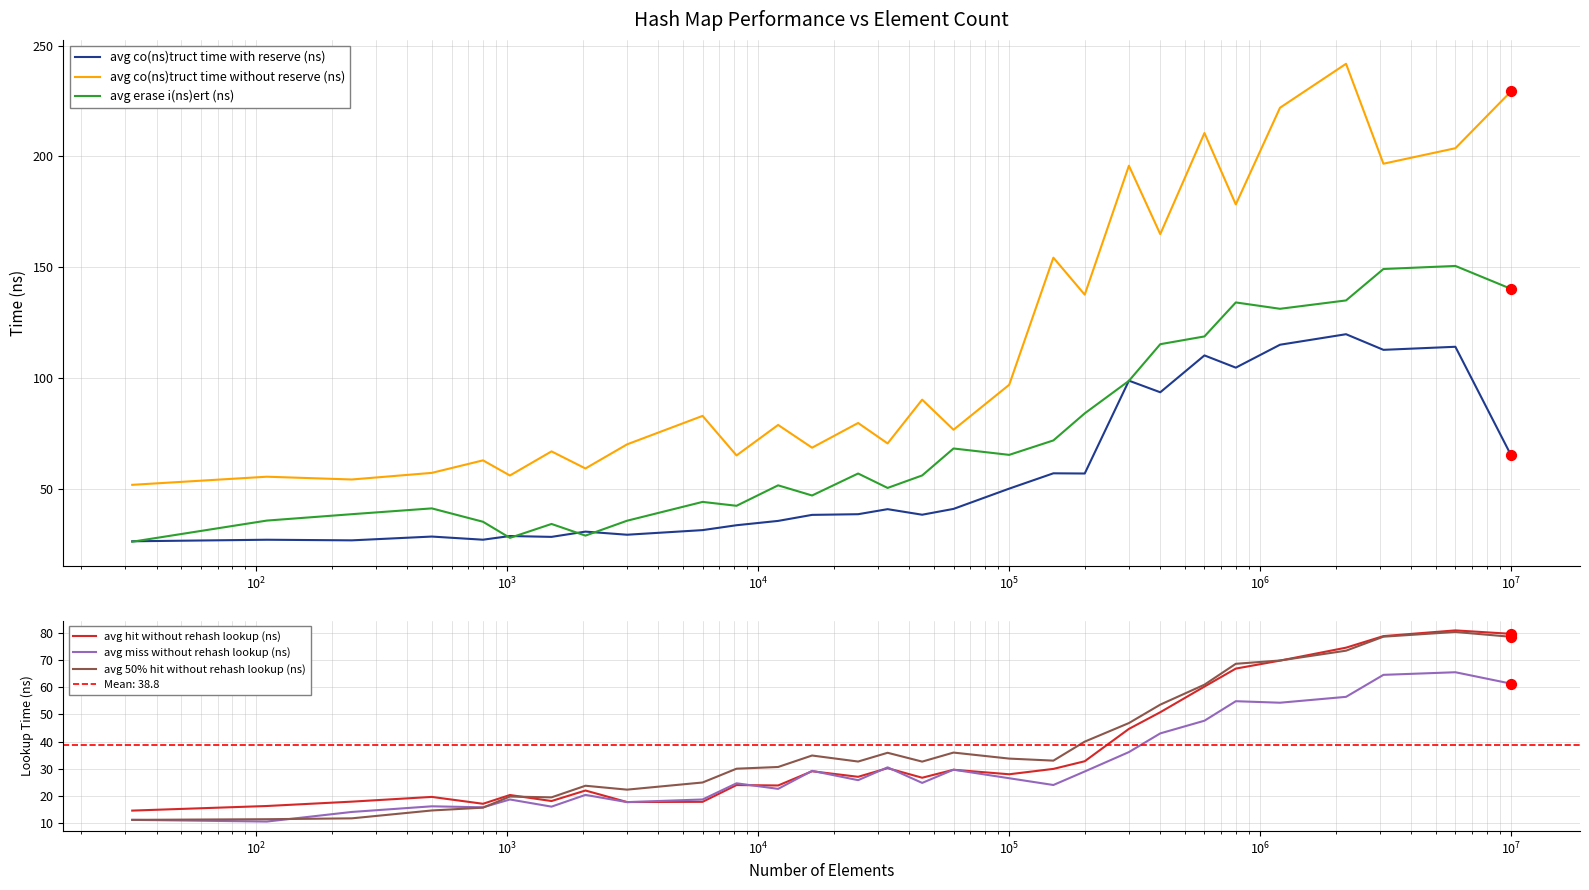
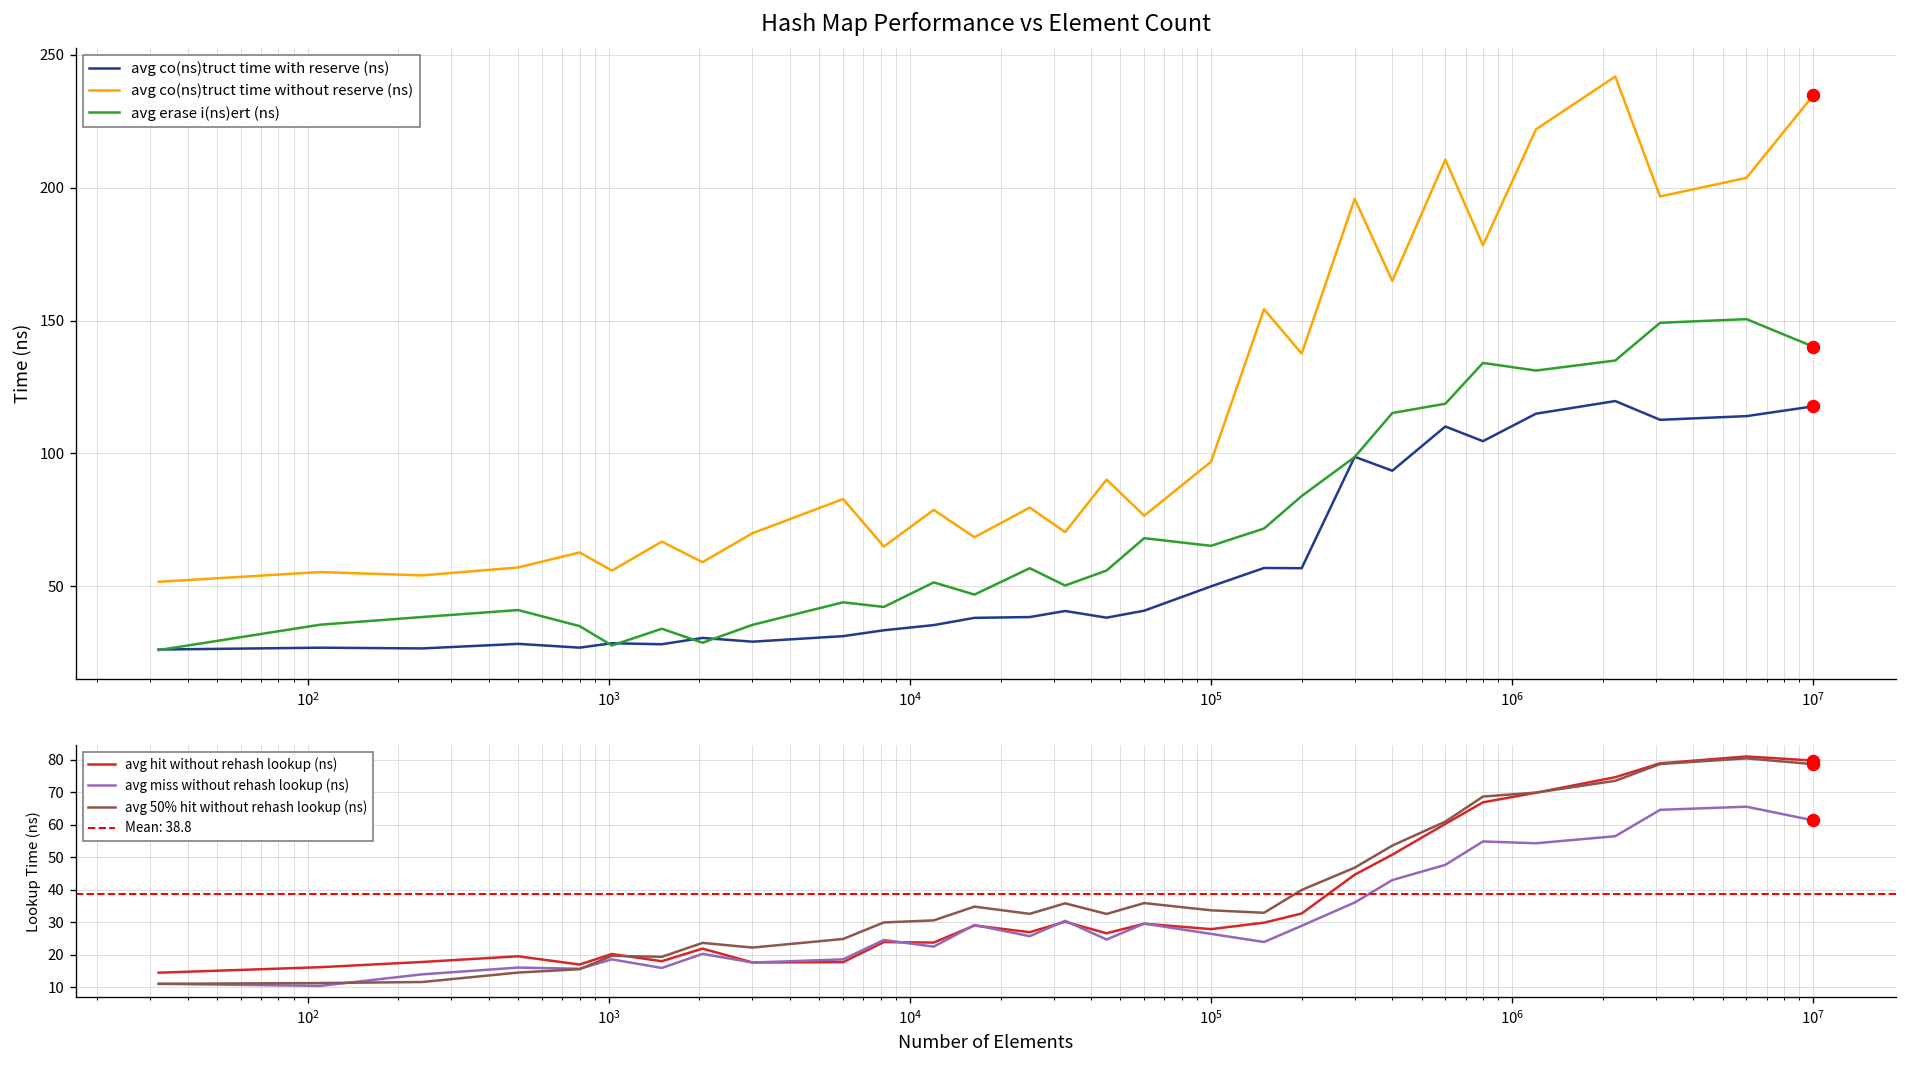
Hash Map Performance vs Element Count, avg co(ns)truct time with reserve (ns), 10^7: 65 -> 118
Hash Map Performance vs Element Count, avg co(ns)truct time without reserve (ns), 10^7: 229 -> 235
